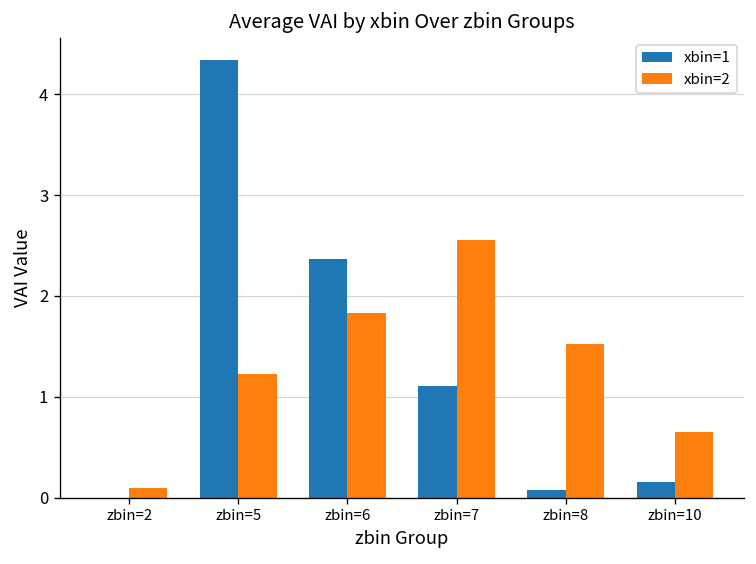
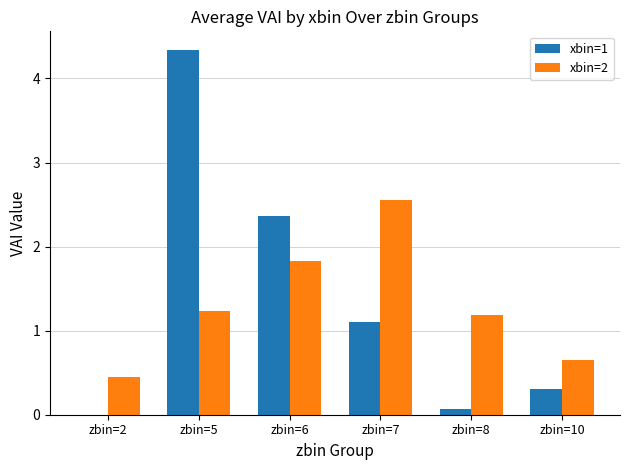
xbin=2, zbin=2: 0.1 -> 0.5
xbin=2, zbin=8: 1.5 -> 1.2
xbin=1, zbin=10: 0.2 -> 0.3
